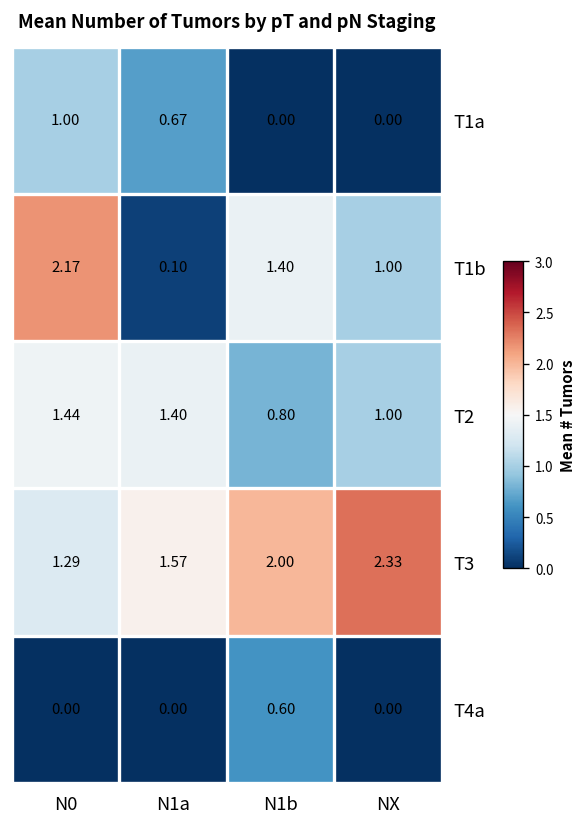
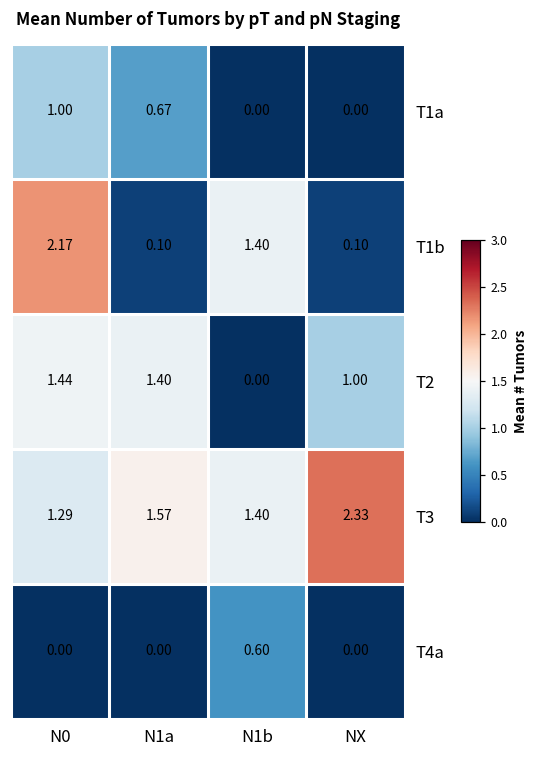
T1b, NX: 1.00 -> 0.10
T2, N1b: 0.80 -> 0.00
T3, N1b: 2.00 -> 1.40
